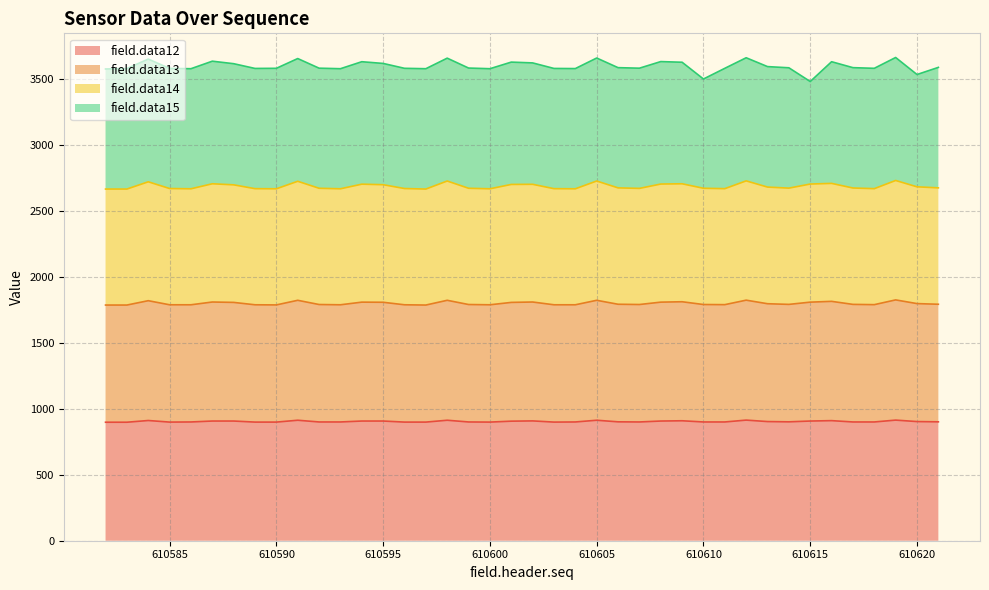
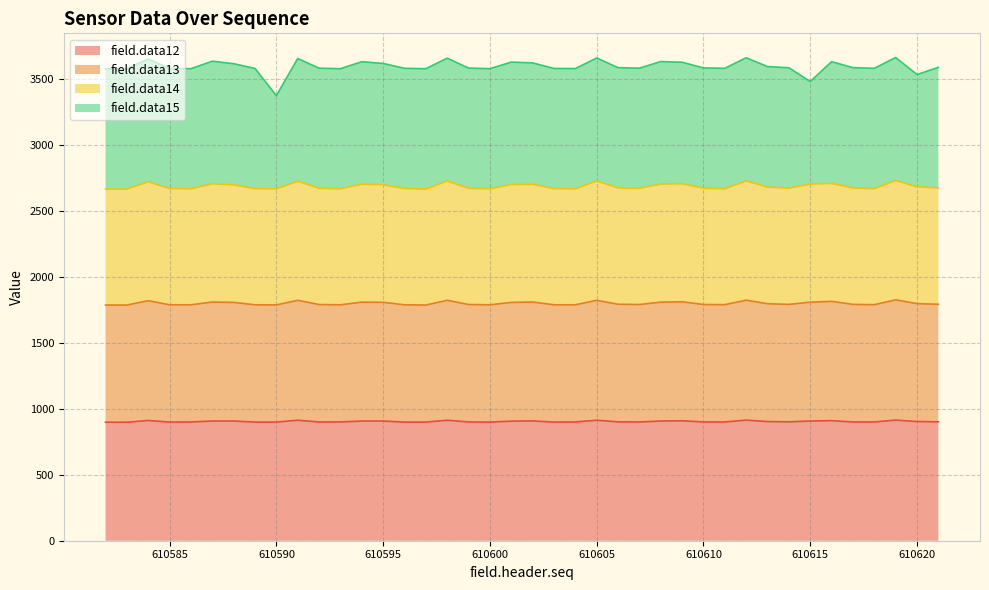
field.data15, 610590: 910 -> 710
field.data15, 610610: 830 -> 910
